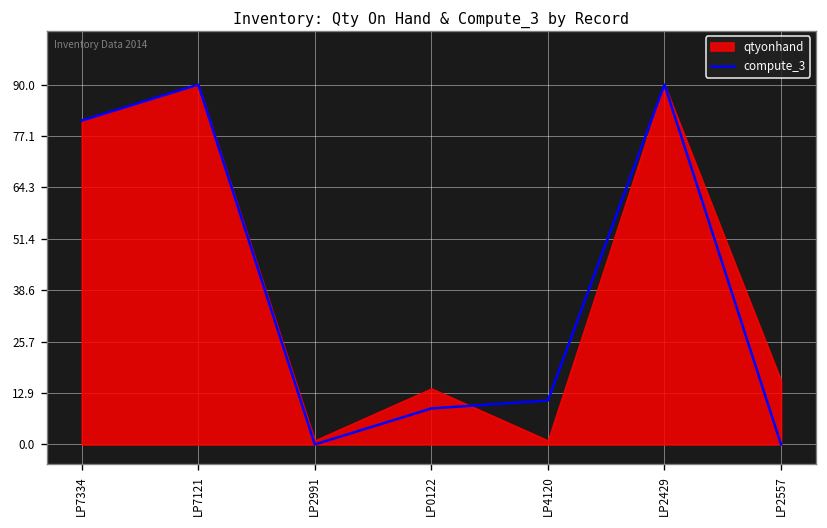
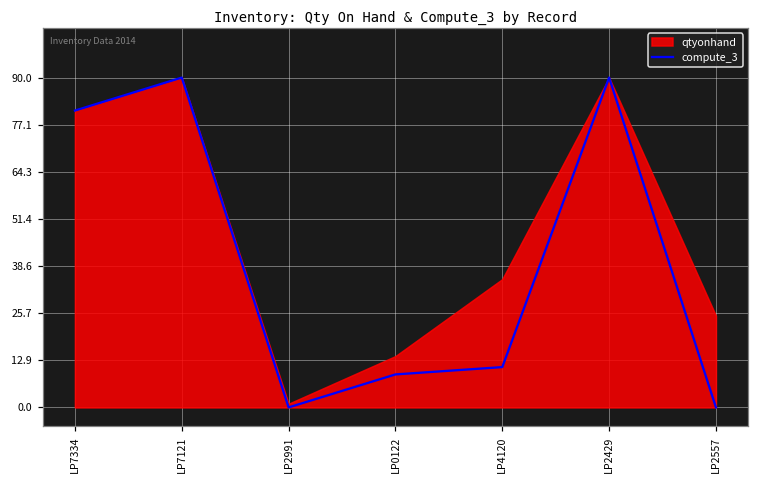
qtyonhand, LP4120: 1 -> 35
qtyonhand, LP2557: 16 -> 25
